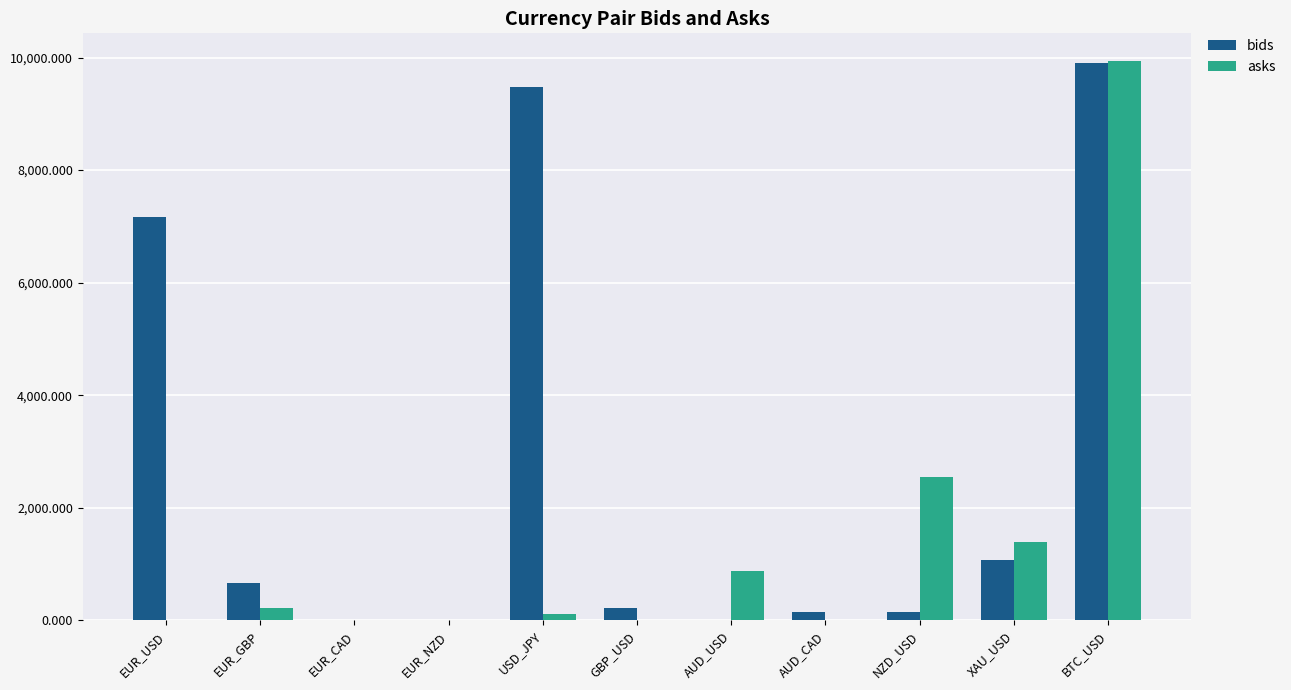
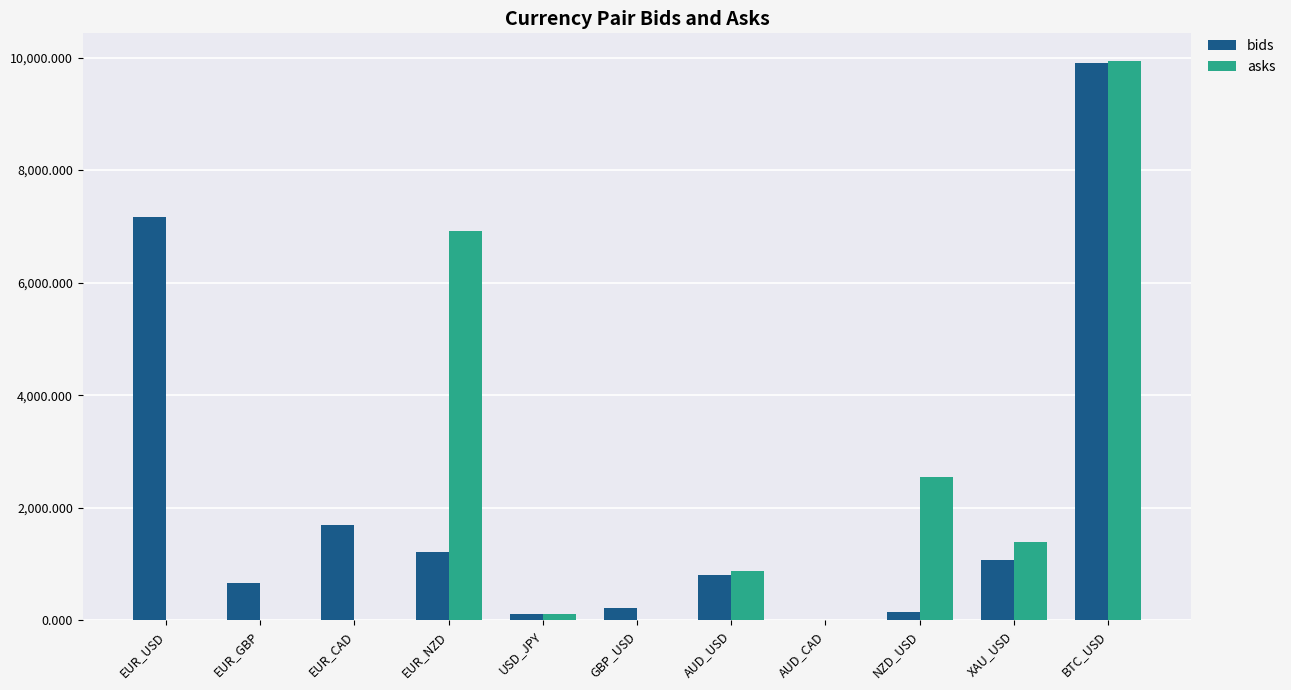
asks, EUR_GBP: 200 -> 0
bids, EUR_CAD: 0 -> 1,700
bids, EUR_NZD: 0 -> 1,200
asks, EUR_NZD: 0 -> 6,900
bids, USD_JPY: 9,500 -> 100
bids, AUD_USD: 0 -> 800
bids, AUD_CAD: 200 -> 0
